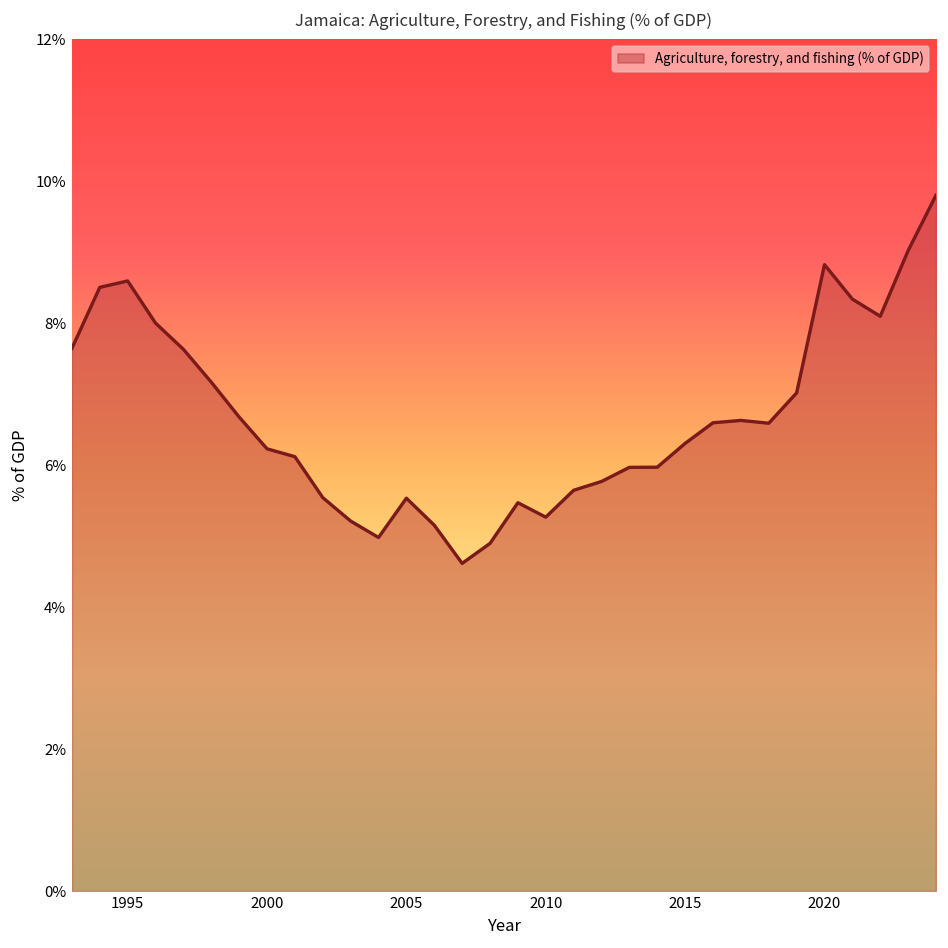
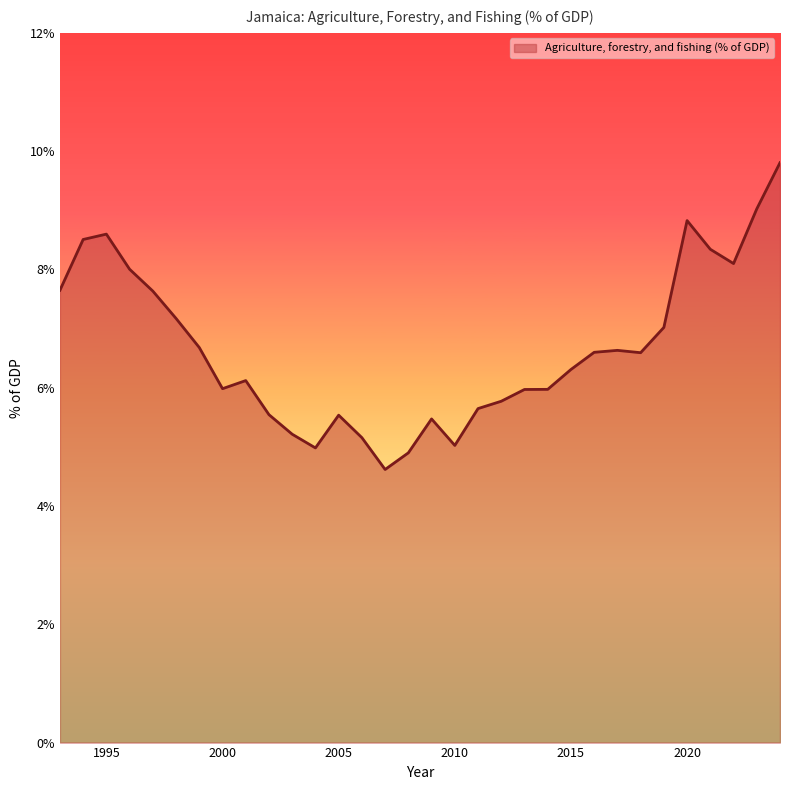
2000: 6.2% -> 6.0%
2010: 5.3% -> 5.0%
